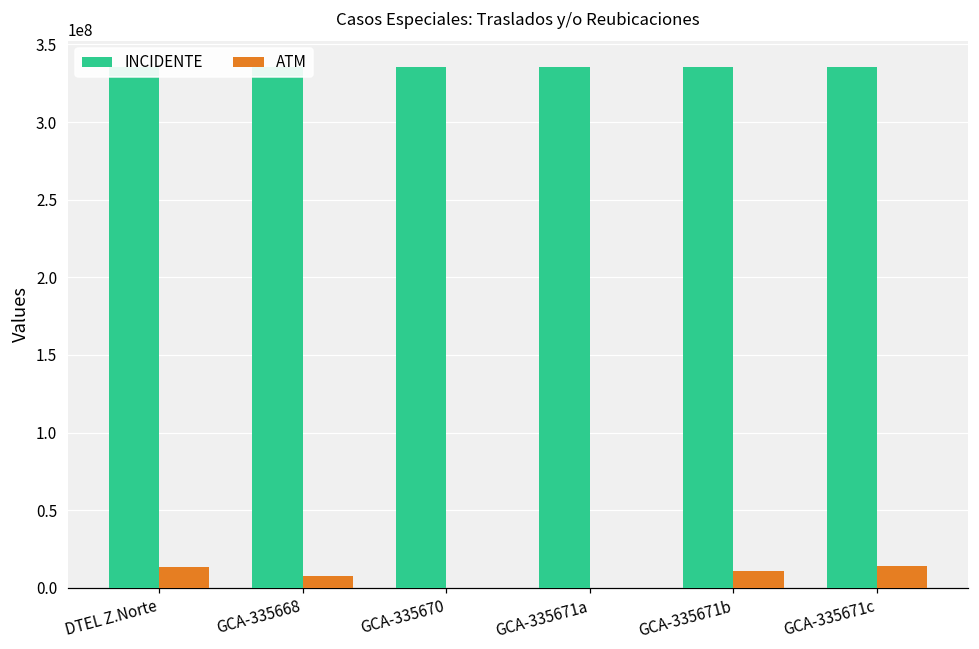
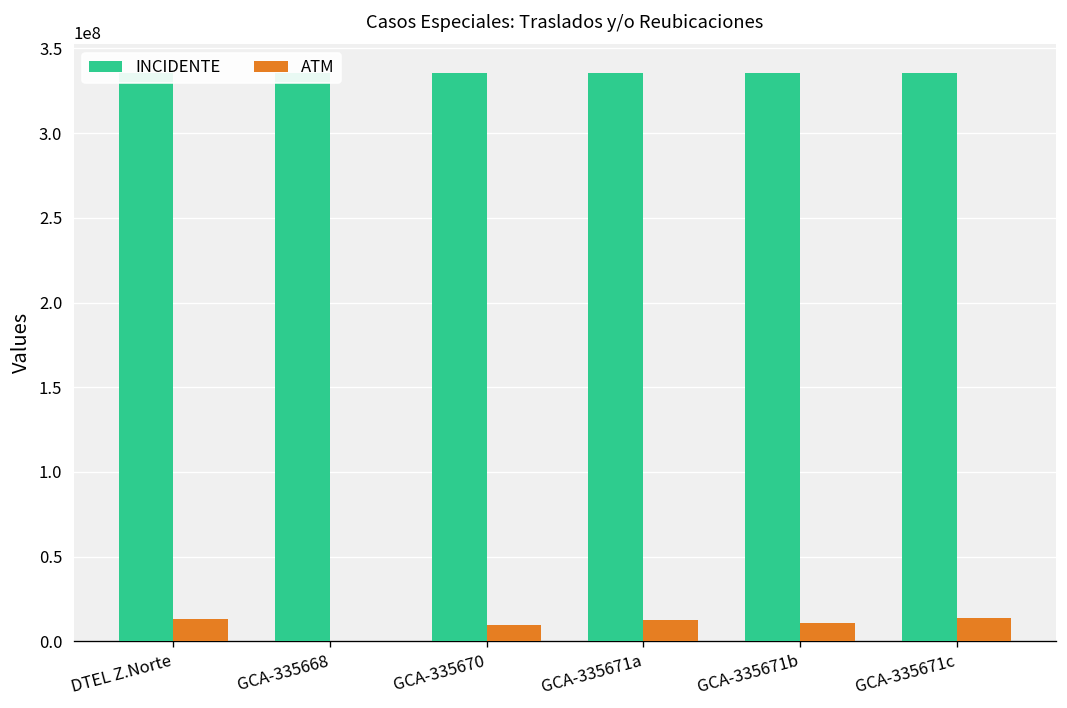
ATM, GCA-335668: 8000000 -> 0
ATM, GCA-335670: 0 -> 10000000
ATM, GCA-335671a: 0 -> 13000000
